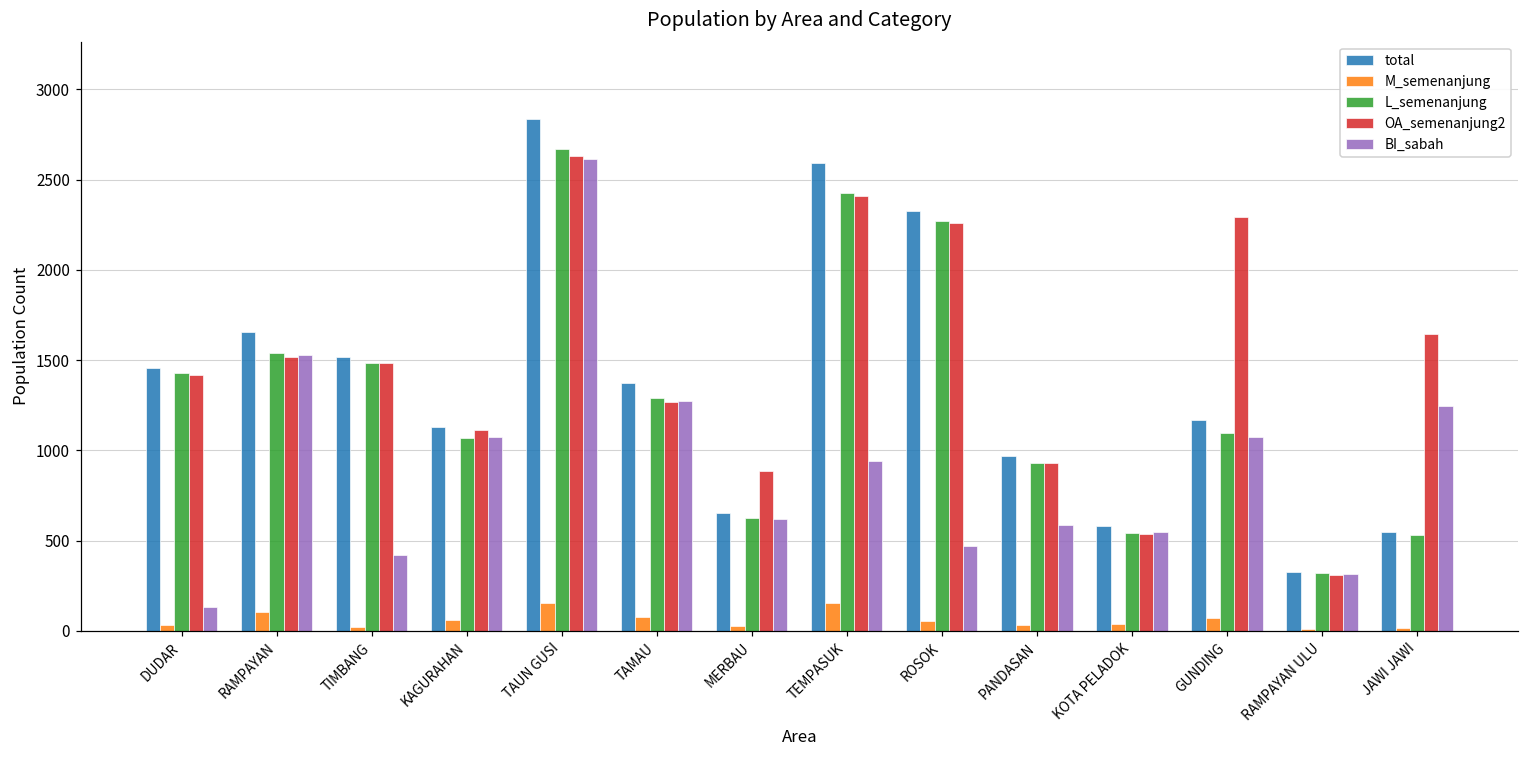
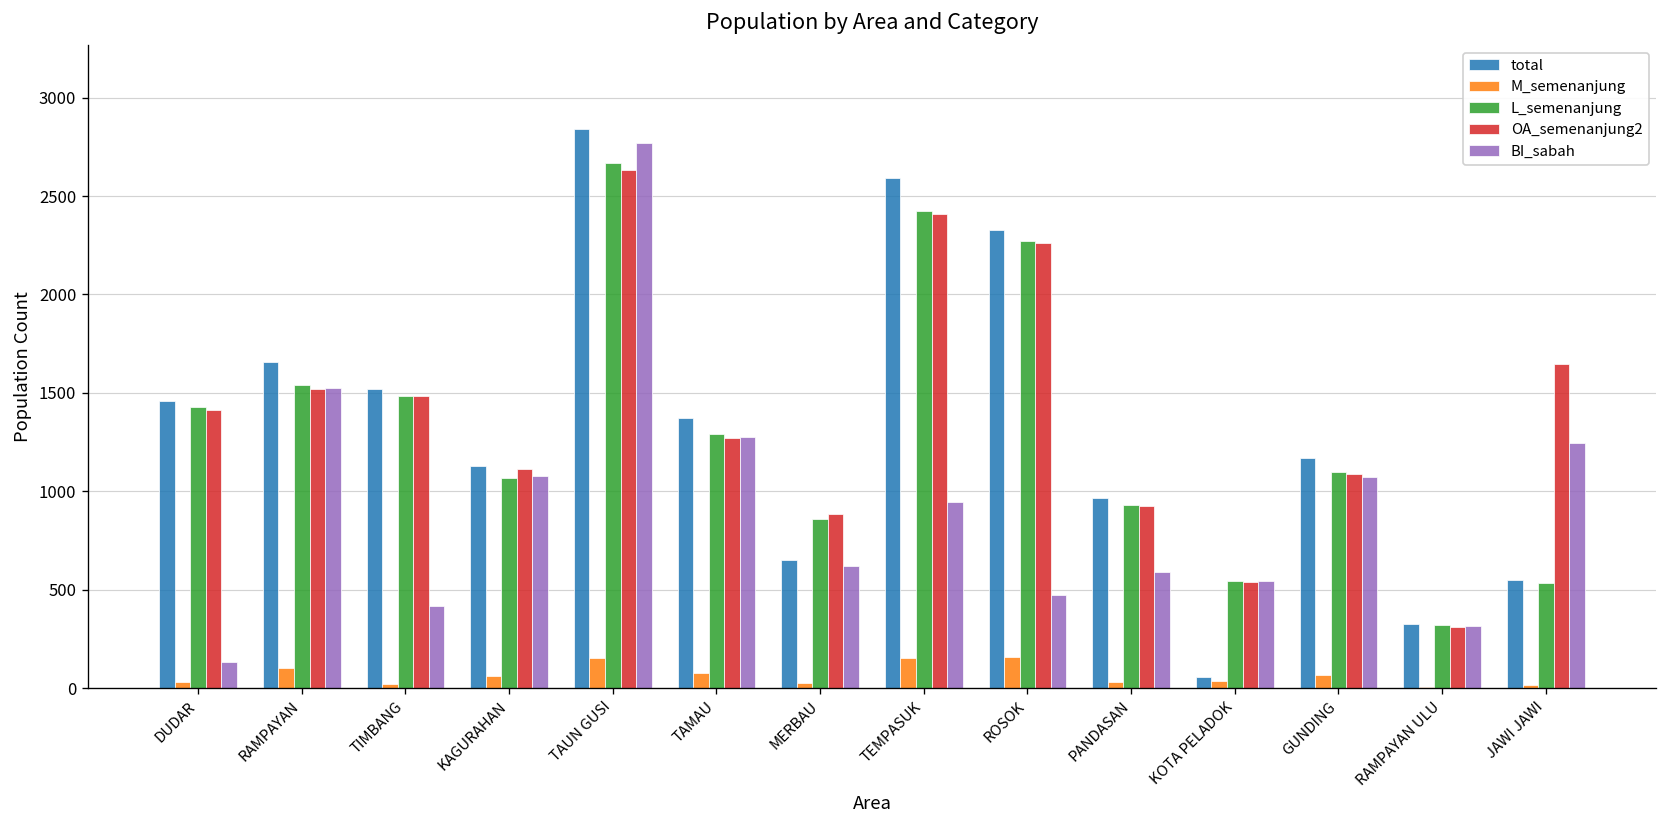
BI_sabah, TAUN GUSI: 2610 -> 2770
L_semenanjung, MERBAU: 630 -> 860
M_semenanjung, ROSOK: 50 -> 160
total, KOTA PELADOK: 580 -> 60
OA_semenanjung2, GUNDING: 2290 -> 1090
